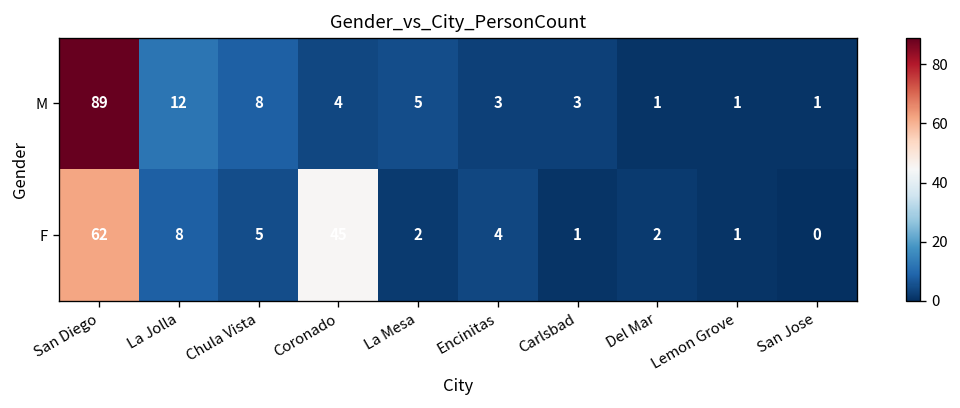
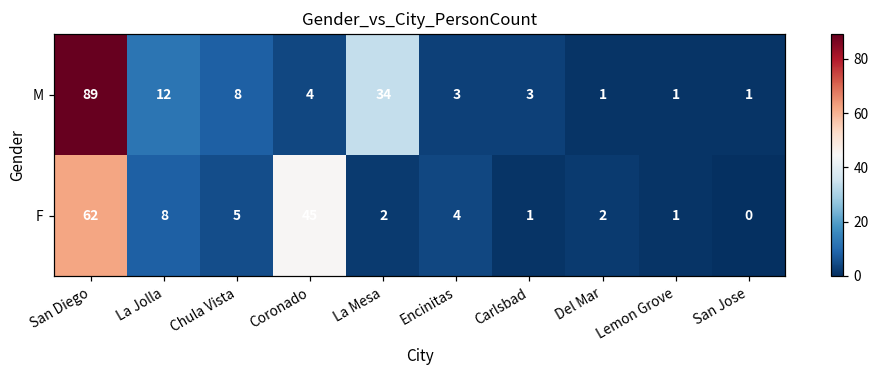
M, La Mesa: 5 -> 34
